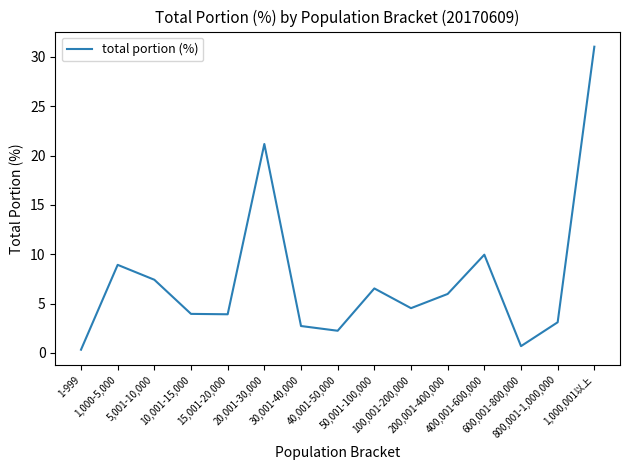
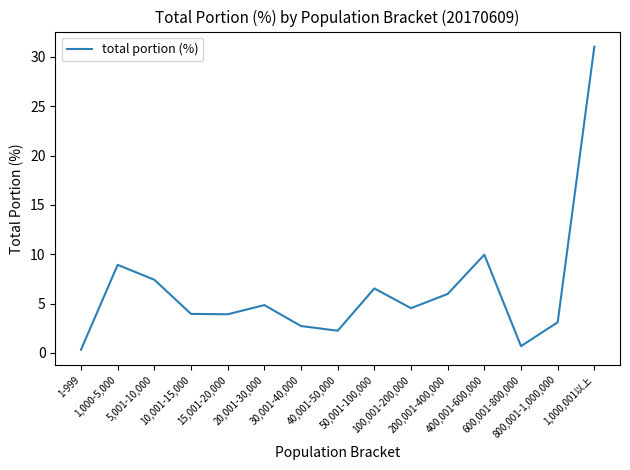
20,001-30,000: 21 -> 5
